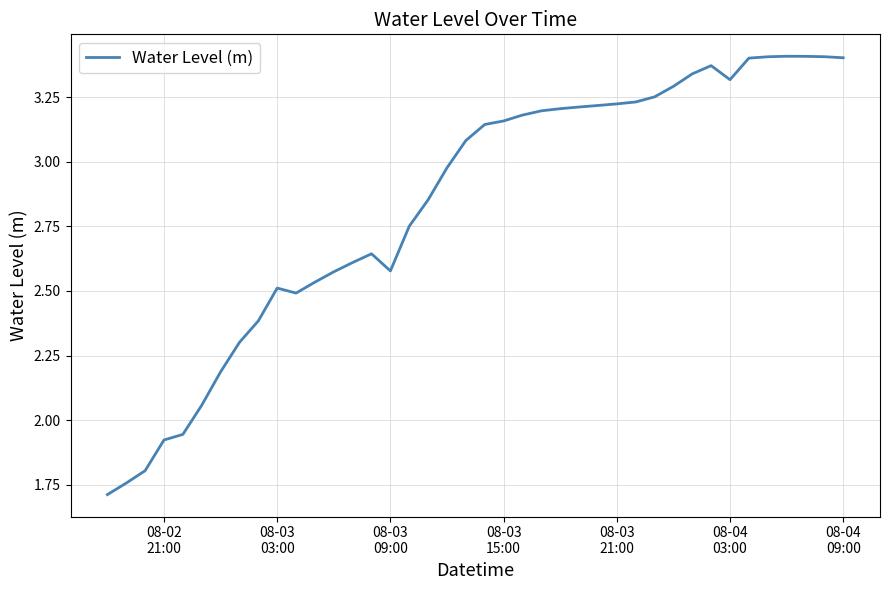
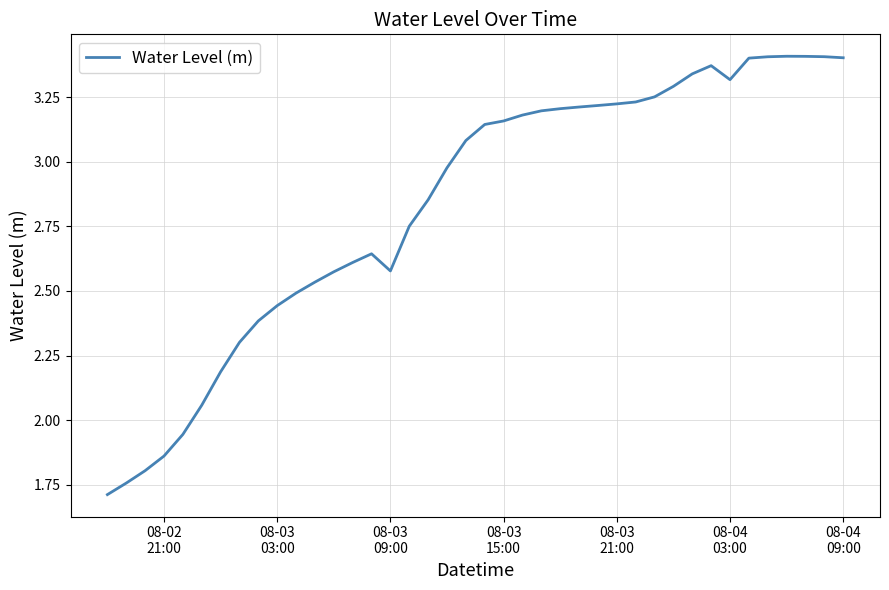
08-02 21:00: 1.92 -> 1.86
08-03 03:00: 2.51 -> 2.44
